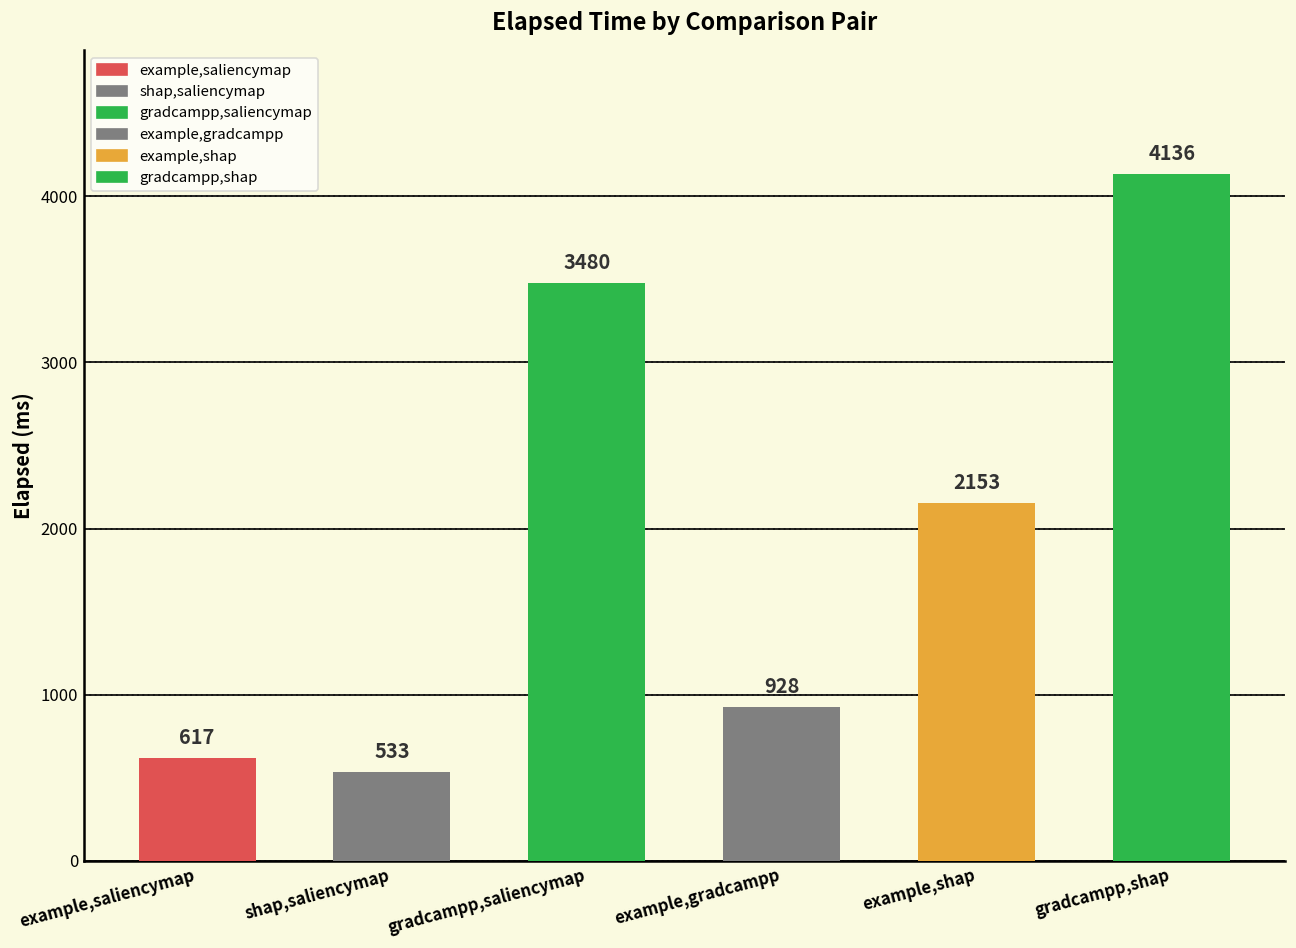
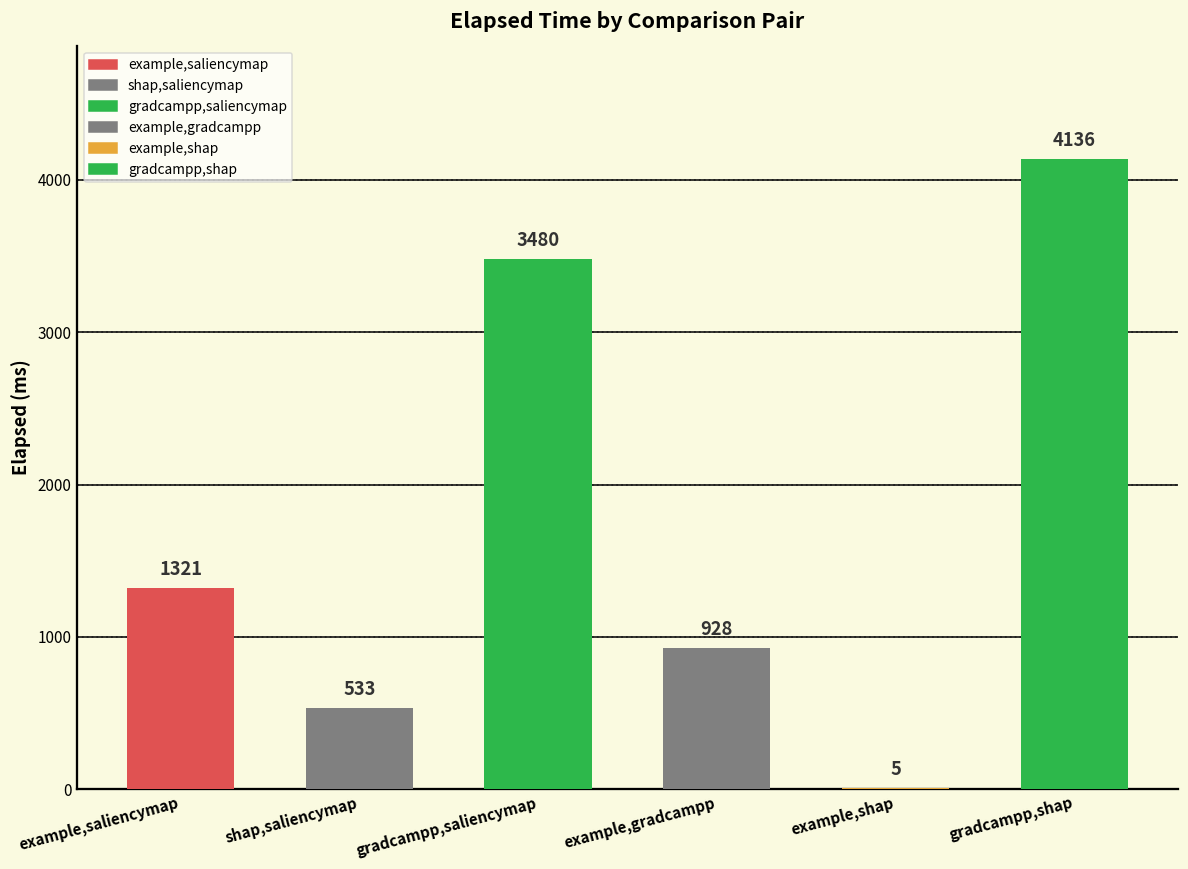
example,saliencymap: 617 -> 1321
example,shap: 2153 -> 5
